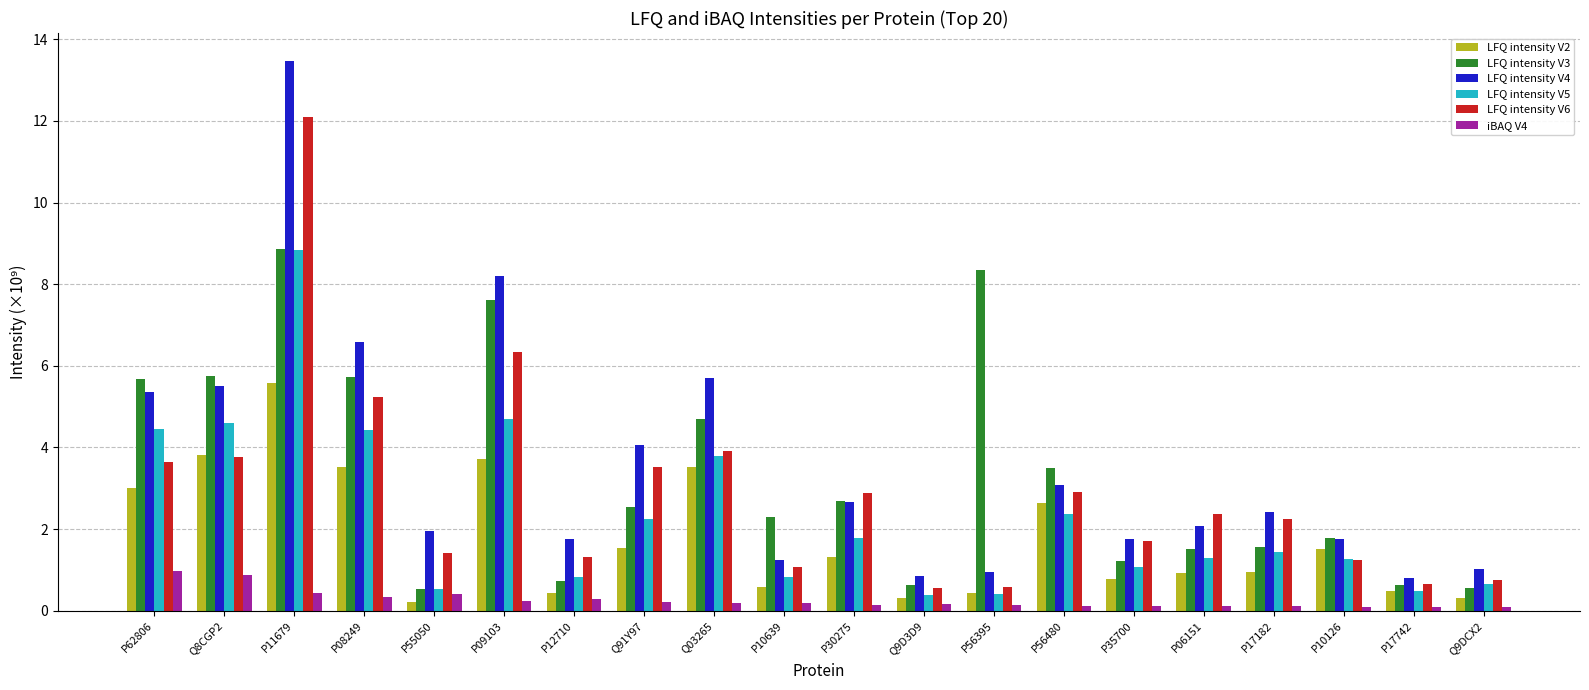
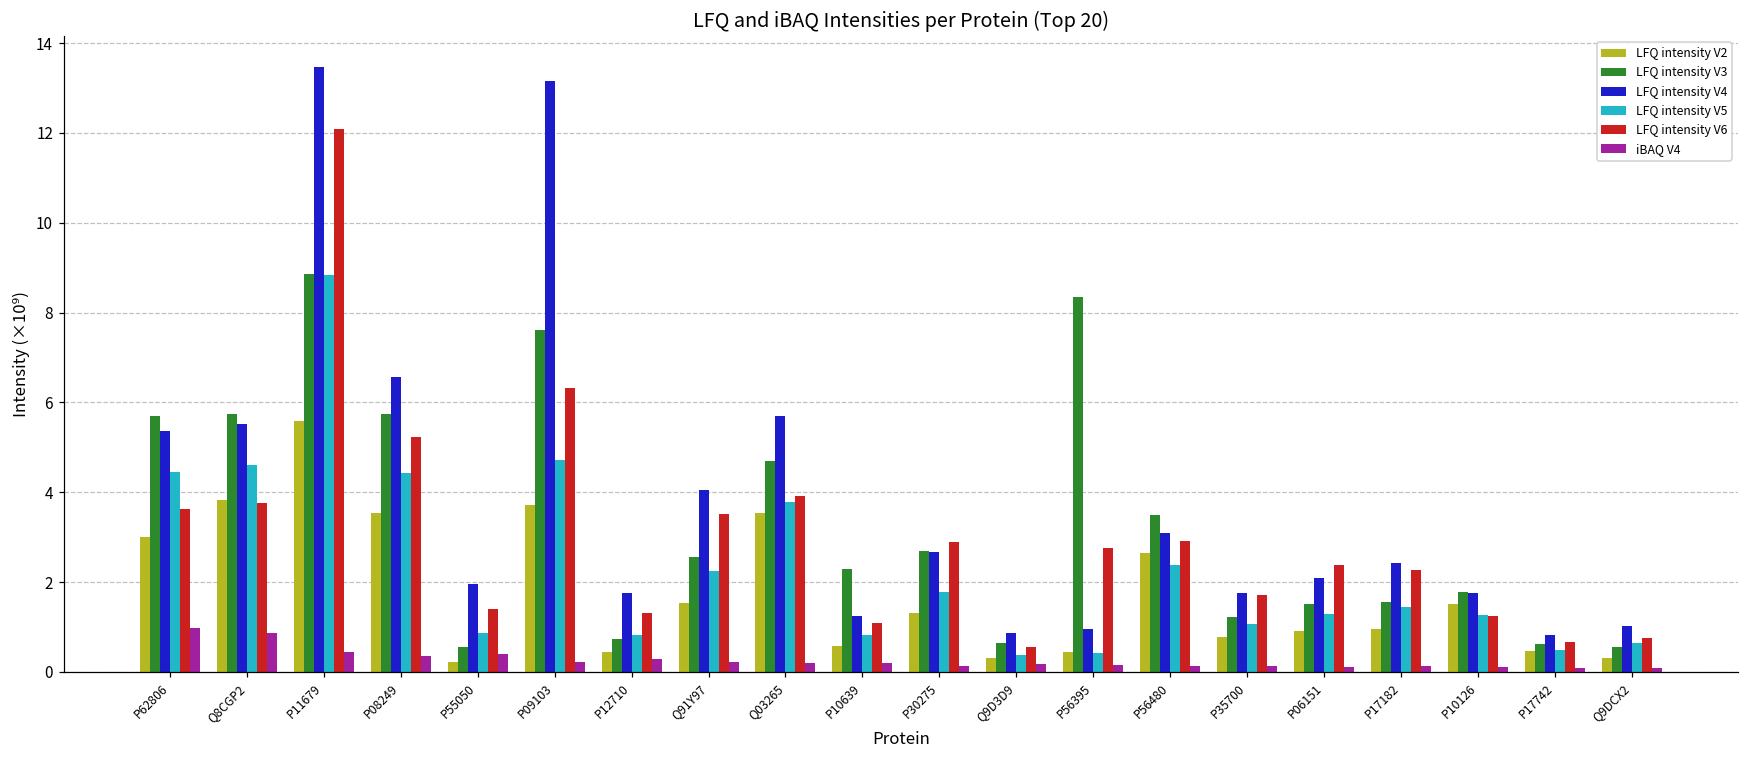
LFQ intensity V5, P55050: 0.5 -> 0.9
LFQ intensity V4, P09103: 8.2 -> 13.2
LFQ intensity V6, P56395: 0.6 -> 2.7
